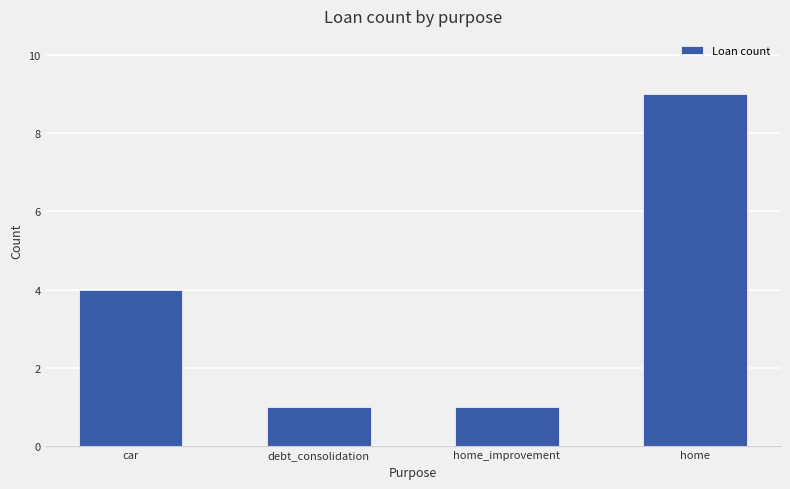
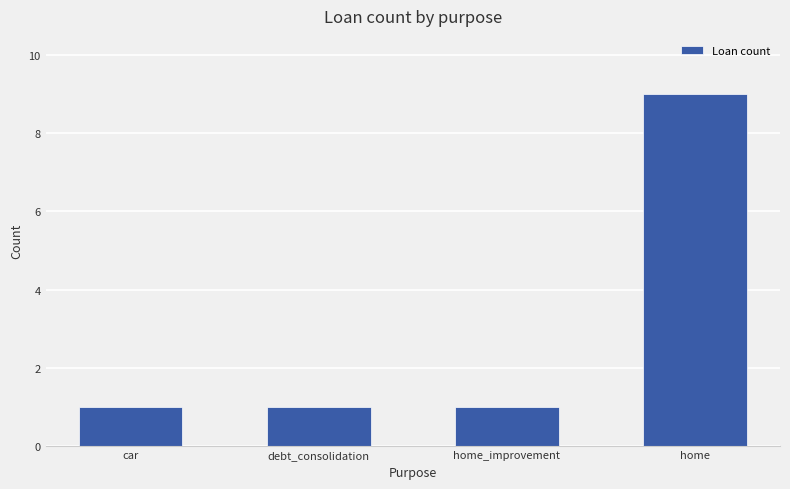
car: 4 -> 1
